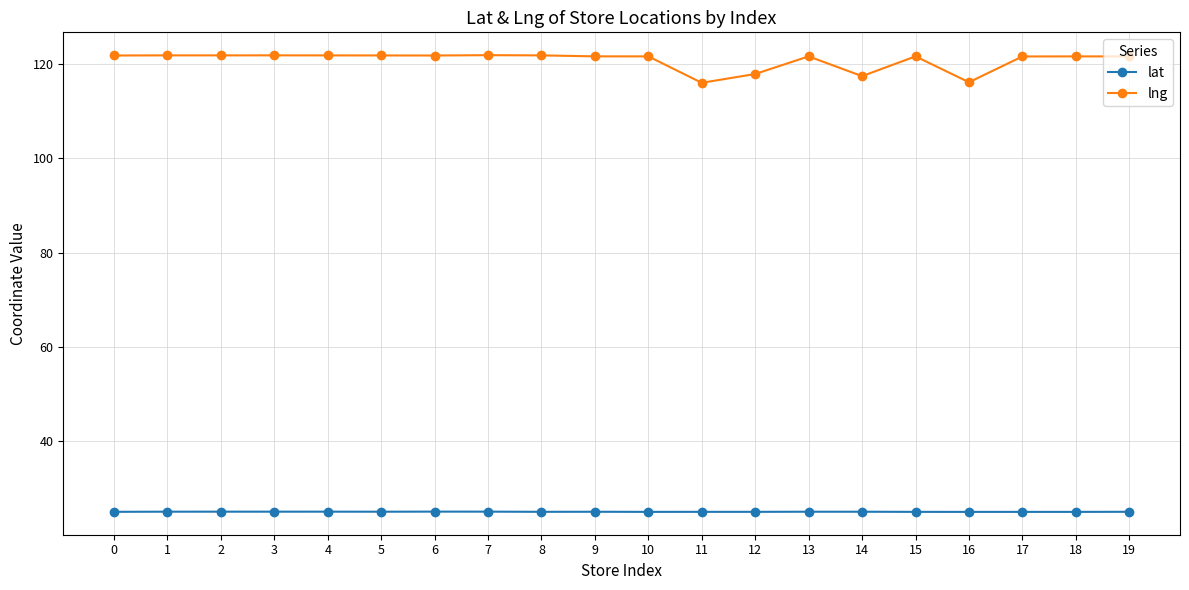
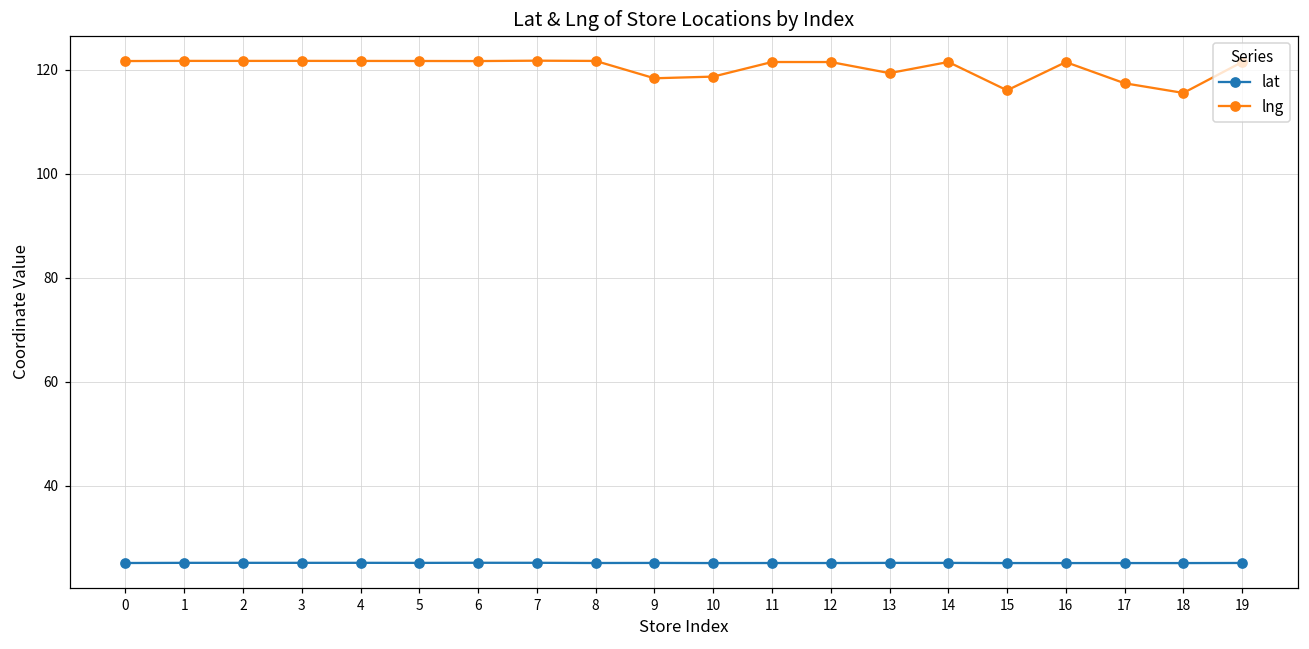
lng, 9: 122 -> 118
lng, 10: 122 -> 119
lng, 11: 116 -> 122
lng, 12: 118 -> 122
lng, 13: 122 -> 119
lng, 14: 117 -> 122
lng, 15: 122 -> 116
lng, 16: 116 -> 122
lng, 17: 122 -> 117
lng, 18: 122 -> 116
